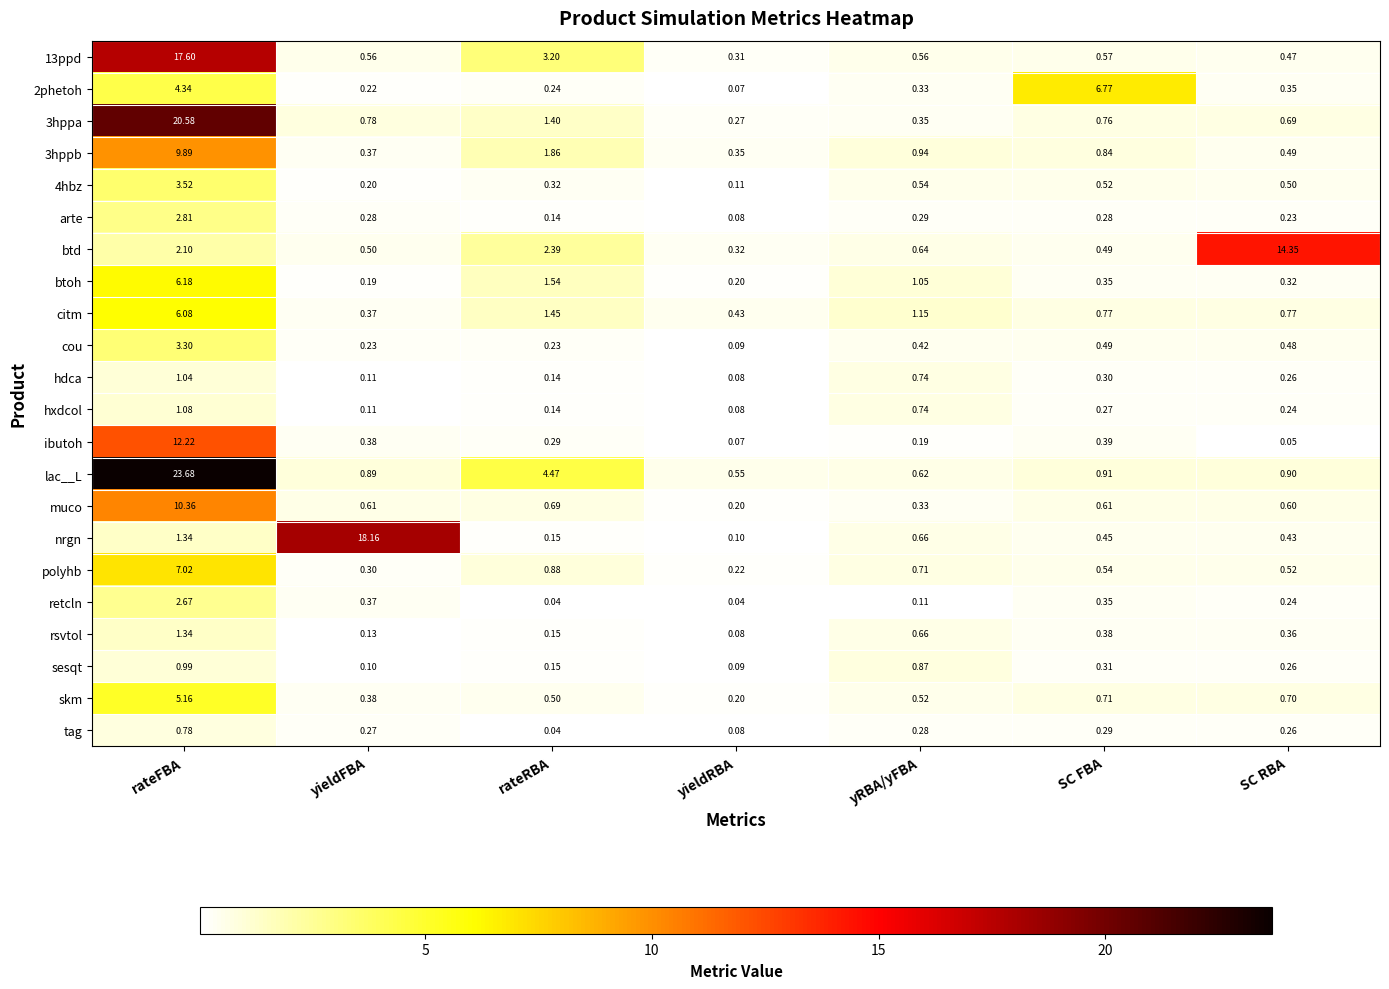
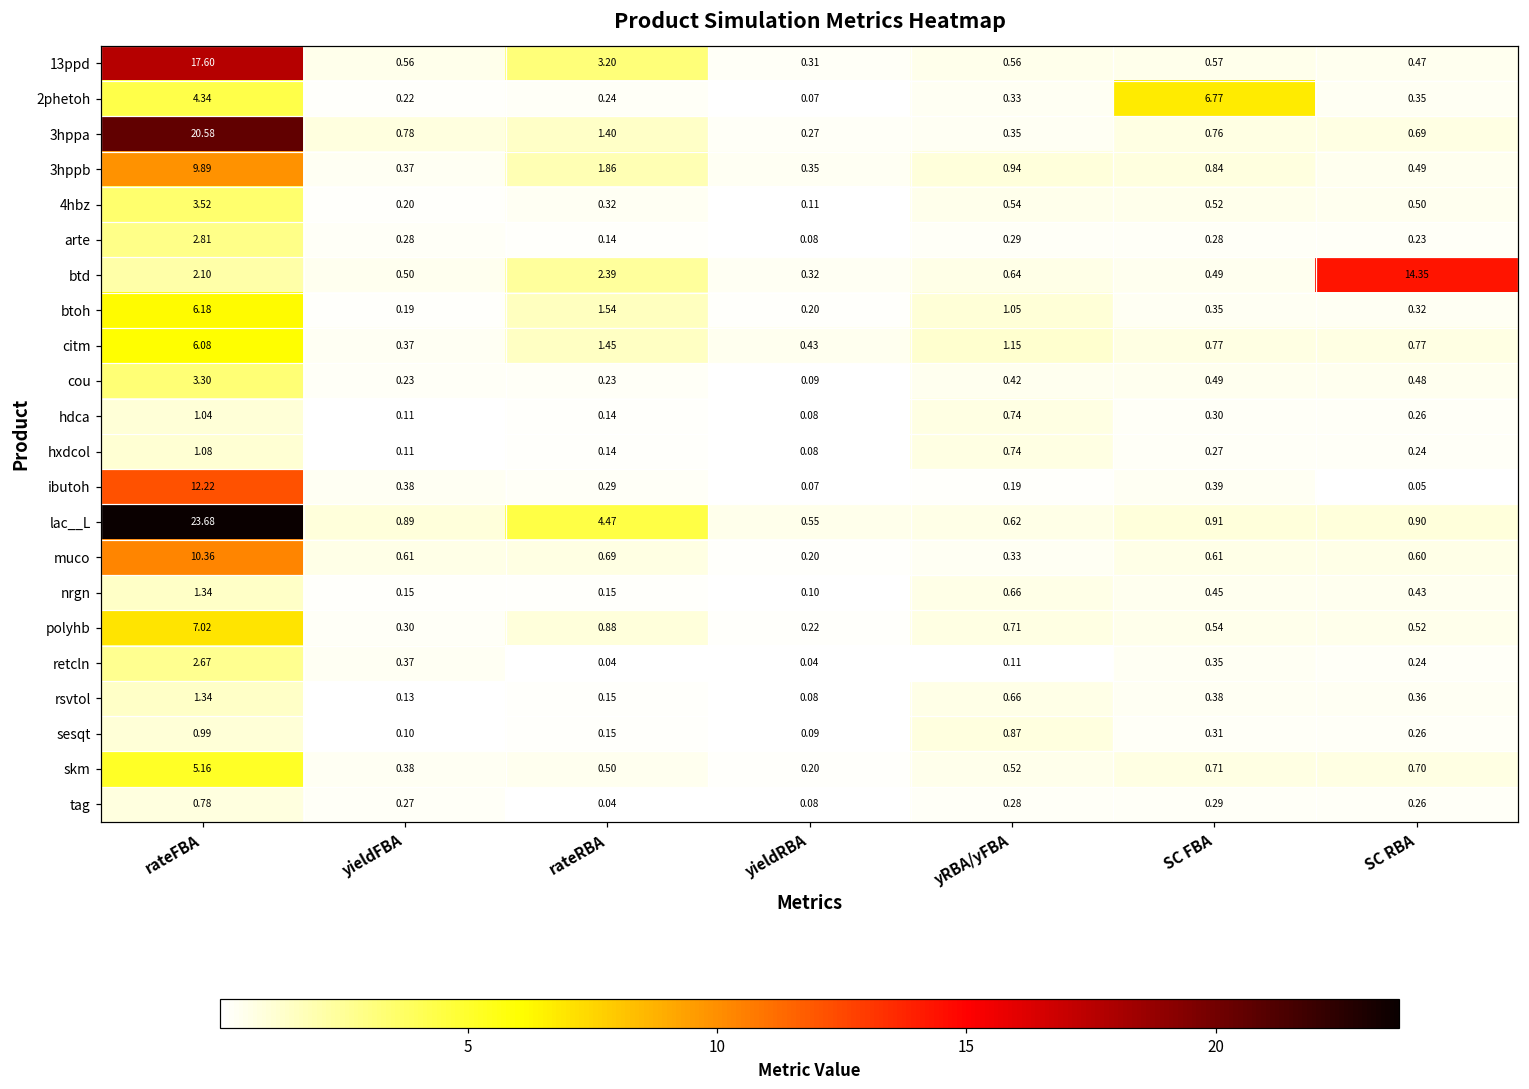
nrgn, yieldFBA: 18.16 -> 0.15
